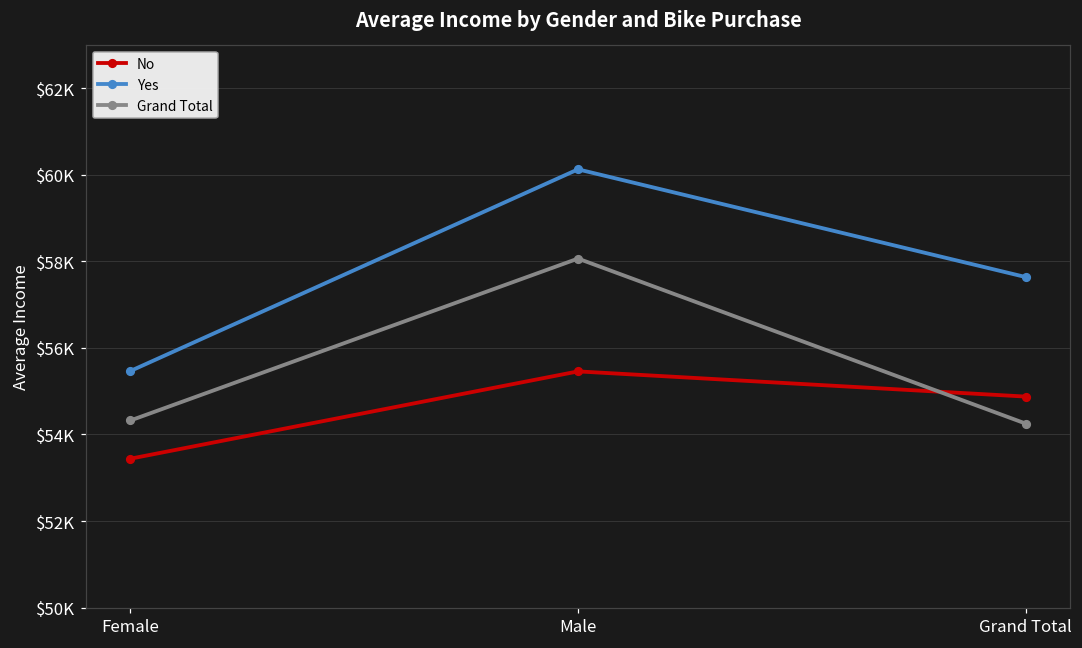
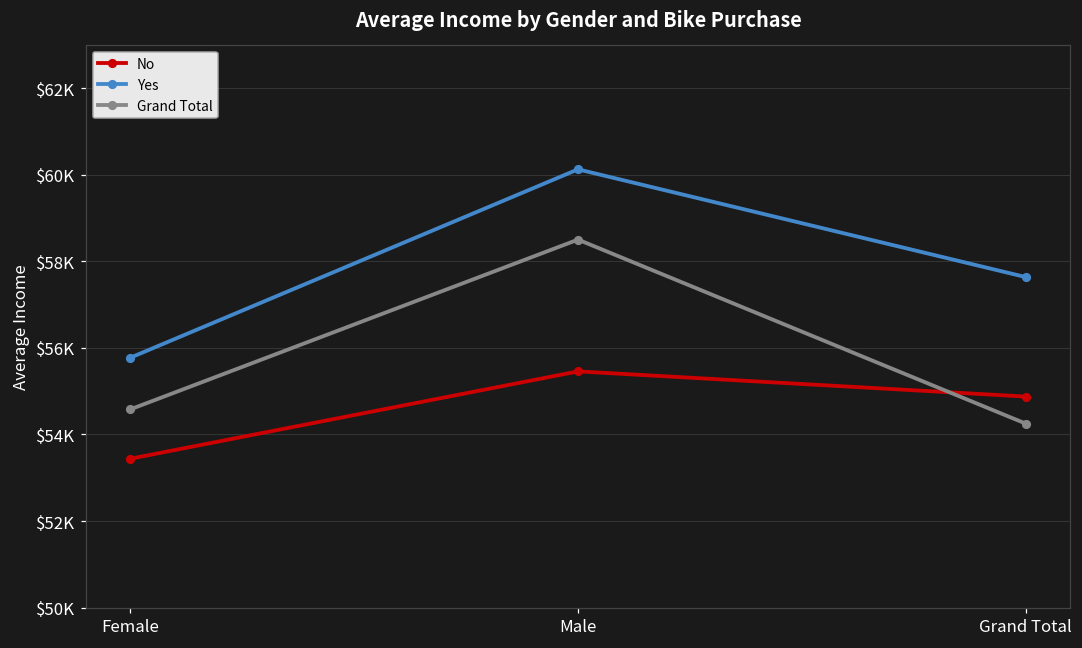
Yes, Female: $55500 -> $55800
Grand Total, Female: $54300 -> $54600
Grand Total, Male: $58100 -> $58500
